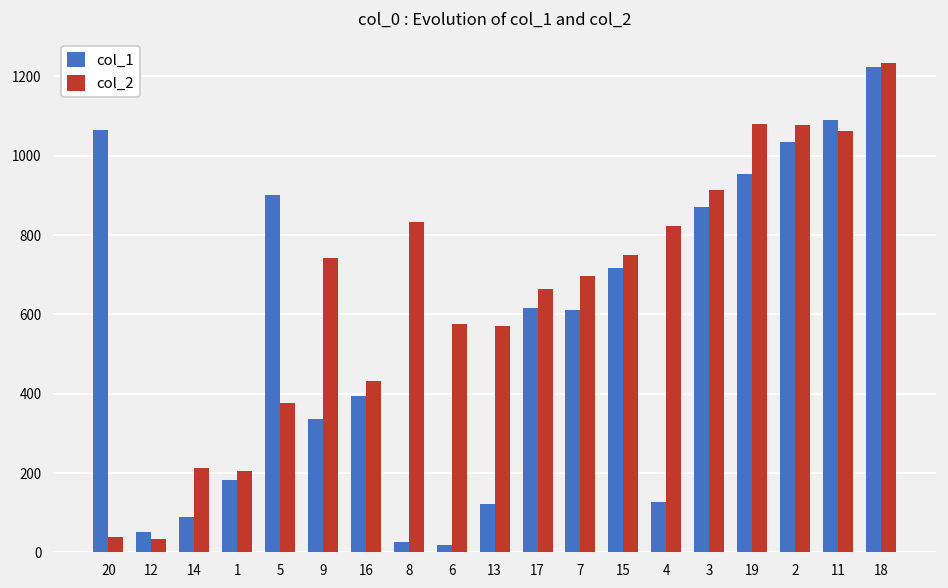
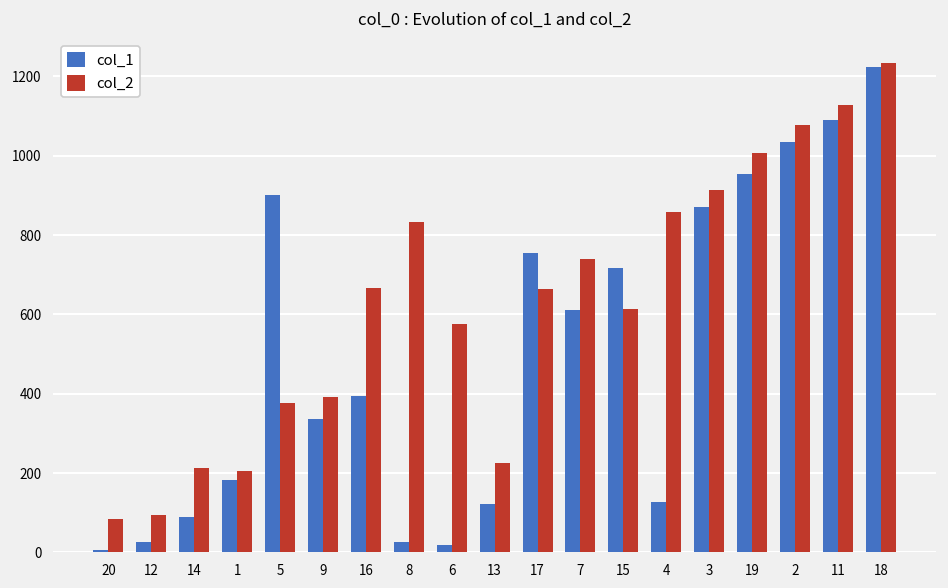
col_1, 20: 1070 -> 10
col_2, 20: 40 -> 80
col_1, 12: 50 -> 30
col_2, 12: 30 -> 90
col_2, 9: 740 -> 390
col_2, 16: 430 -> 670
col_2, 13: 570 -> 230
col_1, 17: 620 -> 750
col_2, 7: 700 -> 740
col_2, 15: 750 -> 610
col_2, 4: 820 -> 860
col_2, 19: 1080 -> 1010
col_2, 11: 1060 -> 1130
